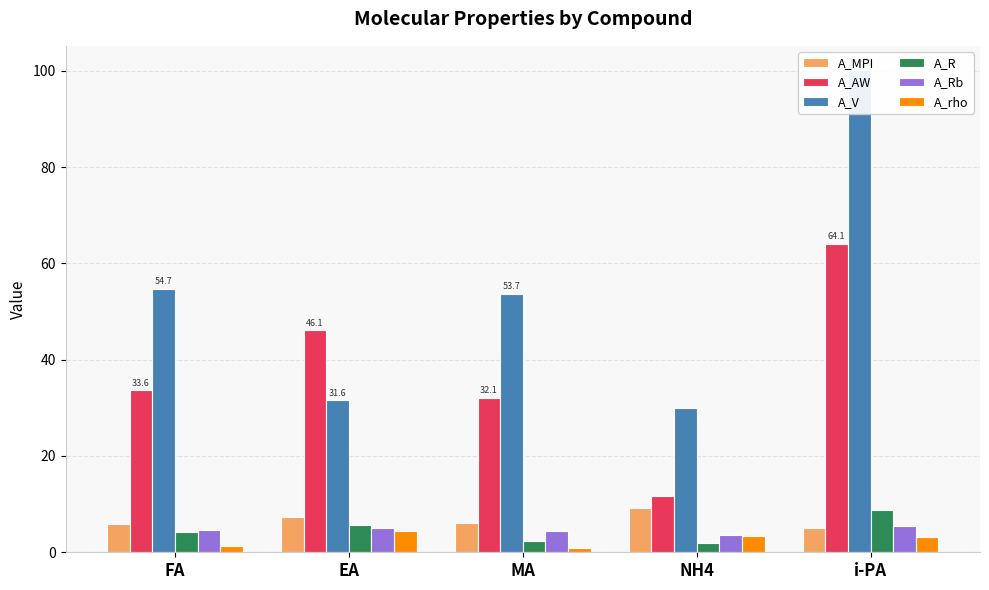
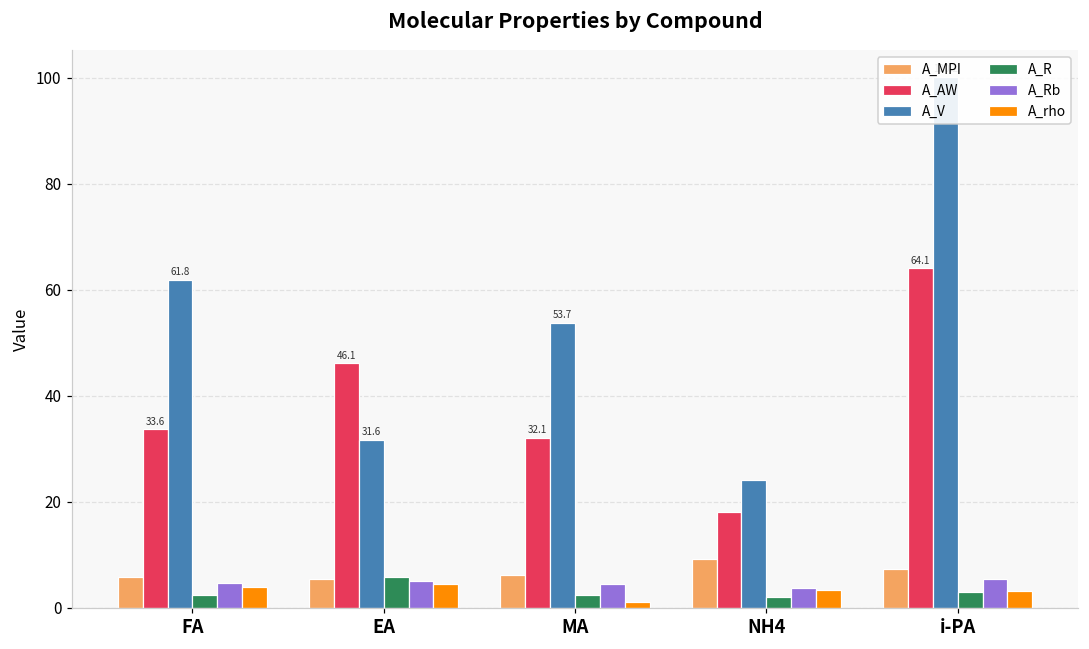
A_V, FA: 54.7 -> 61.8
A_R, FA: 4 -> 2
A_rho, FA: 1 -> 4
A_MPI, EA: 7 -> 5
A_AW, NH4: 12 -> 18
A_V, NH4: 30 -> 24
A_MPI, i-PA: 5 -> 7
A_R, i-PA: 9 -> 3
